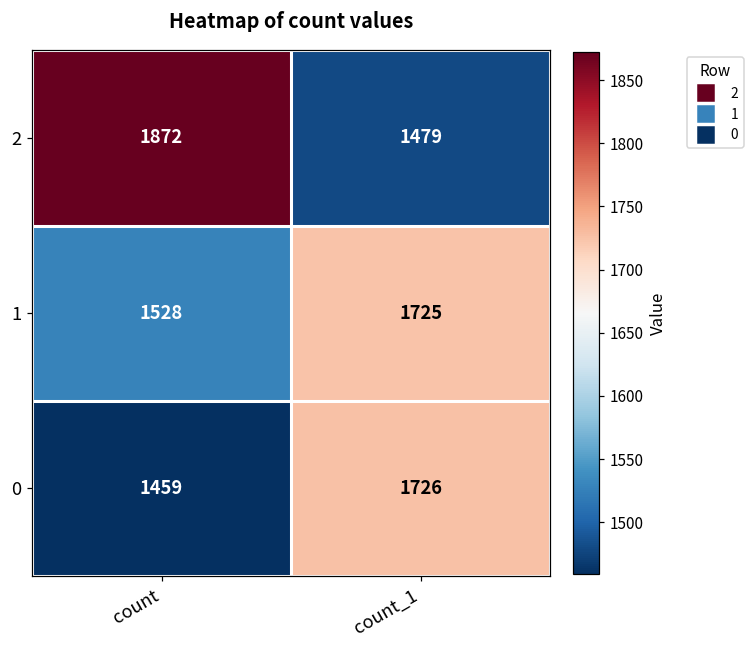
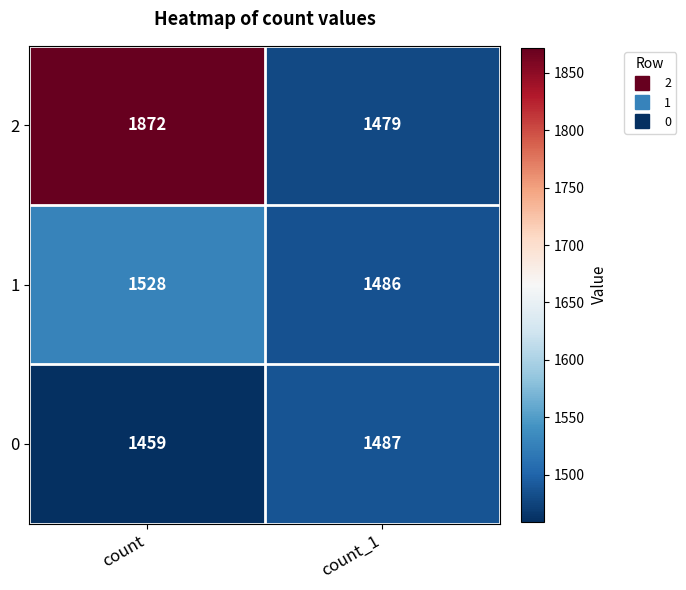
1, count_1: 1725 -> 1486
0, count_1: 1726 -> 1487
